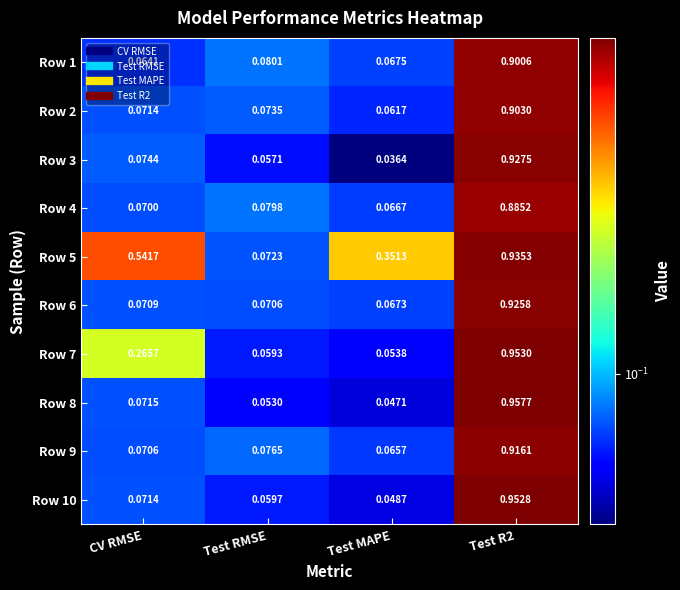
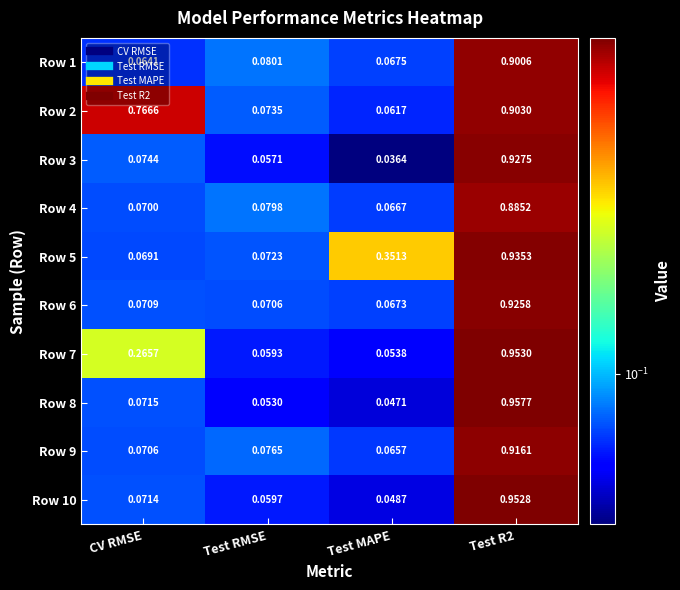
Row 2, CV RMSE: 0.0714 -> 0.7666
Row 5, CV RMSE: 0.5417 -> 0.0691
